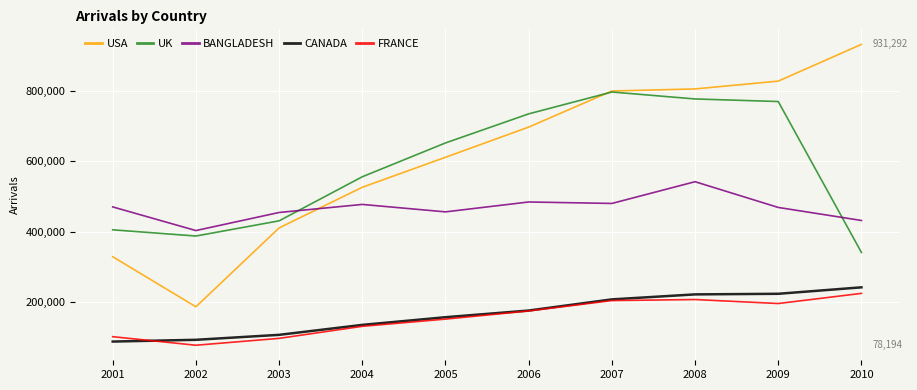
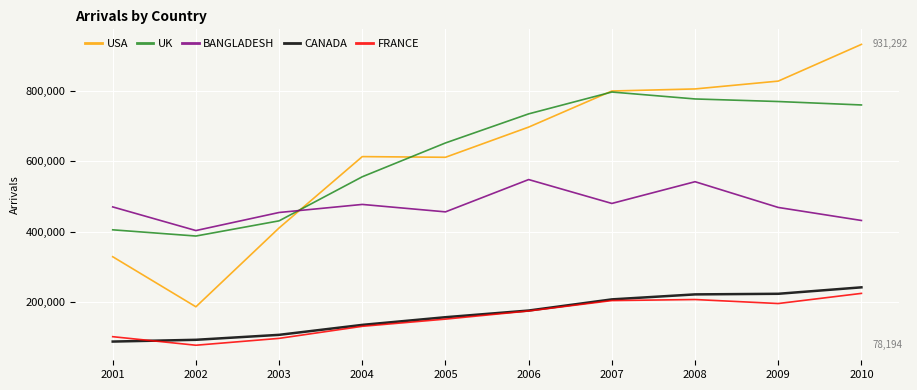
USA, 2004: 530,000 -> 610,000
BANGLADESH, 2006: 480,000 -> 550,000
UK, 2010: 340,000 -> 760,000
